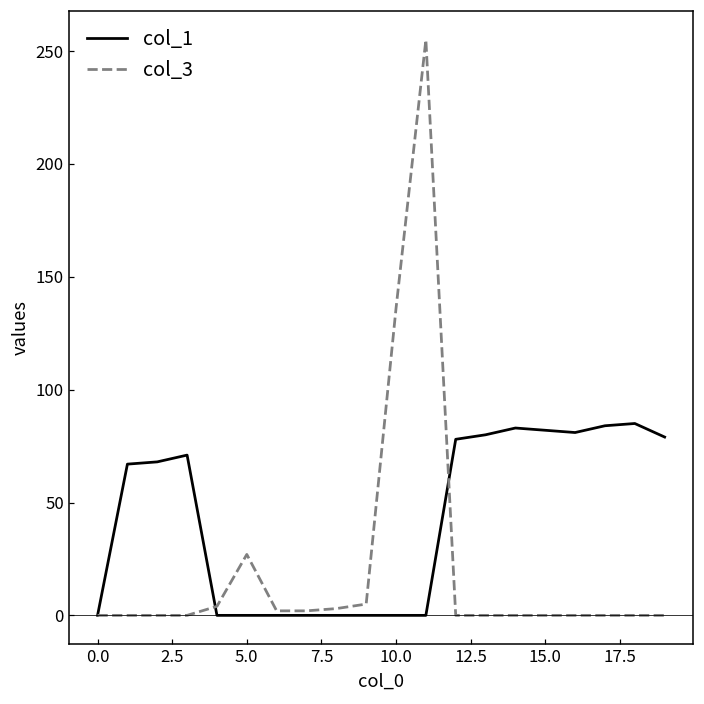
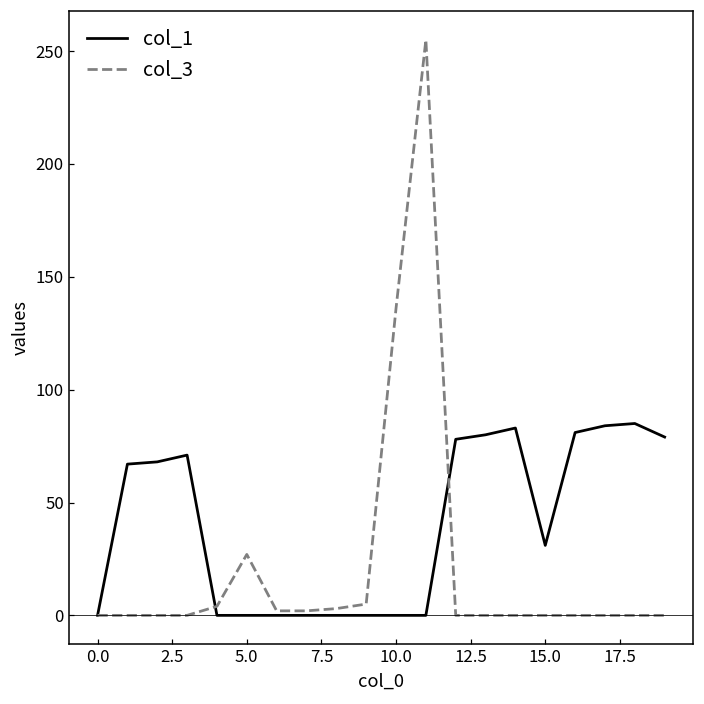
col_1, 15.0: 82 -> 31
